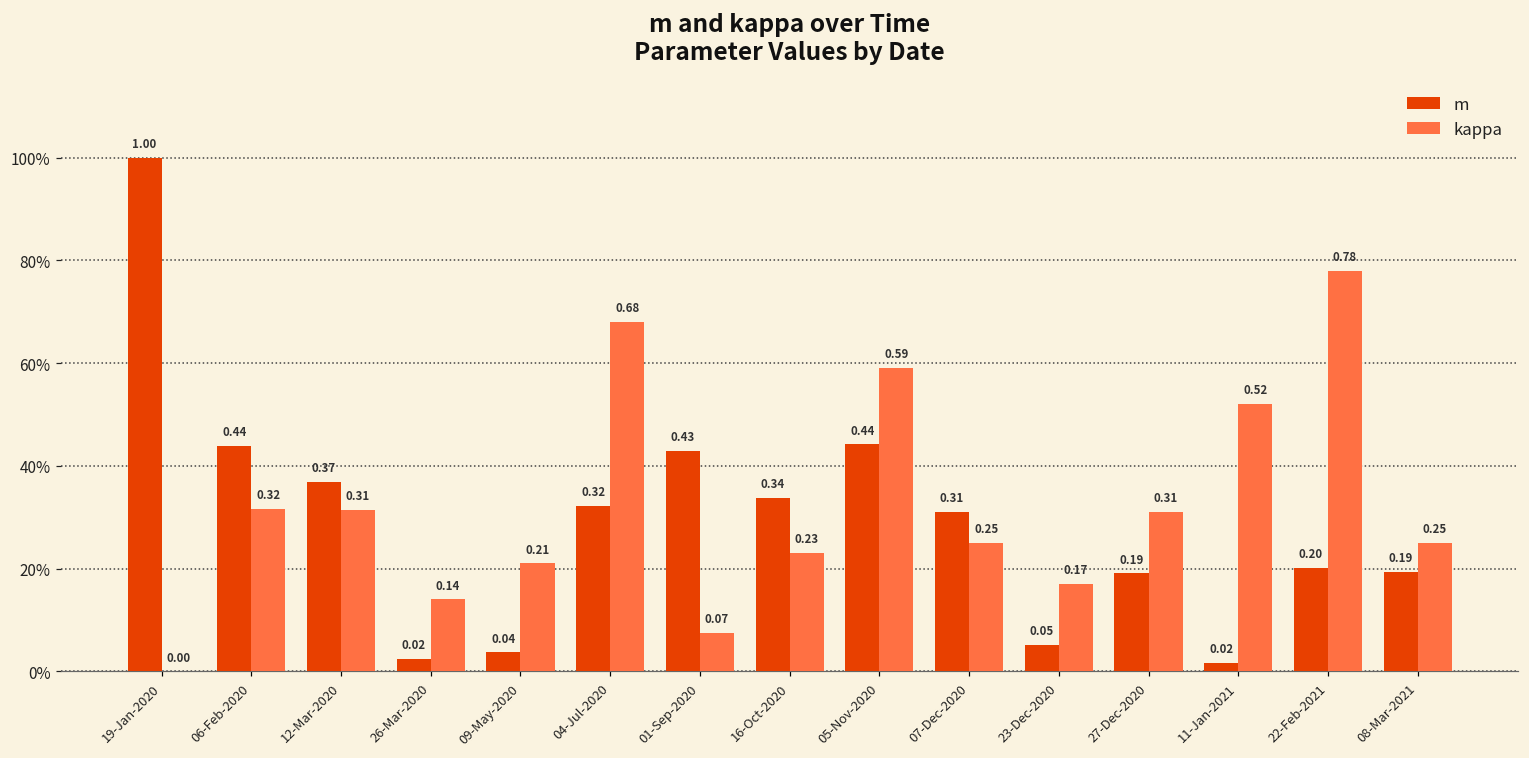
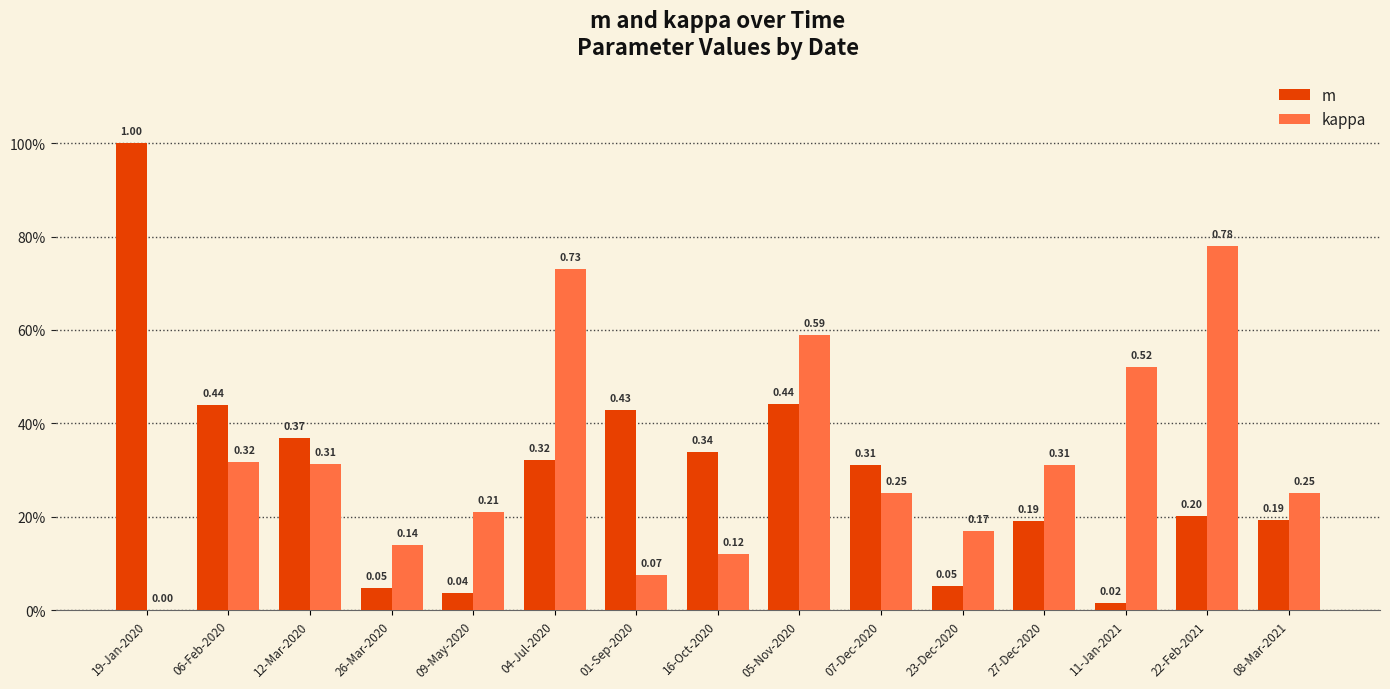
m, 26-Mar-2020: 0.02 -> 0.05
kappa, 04-Jul-2020: 0.68 -> 0.73
kappa, 16-Oct-2020: 0.23 -> 0.12
